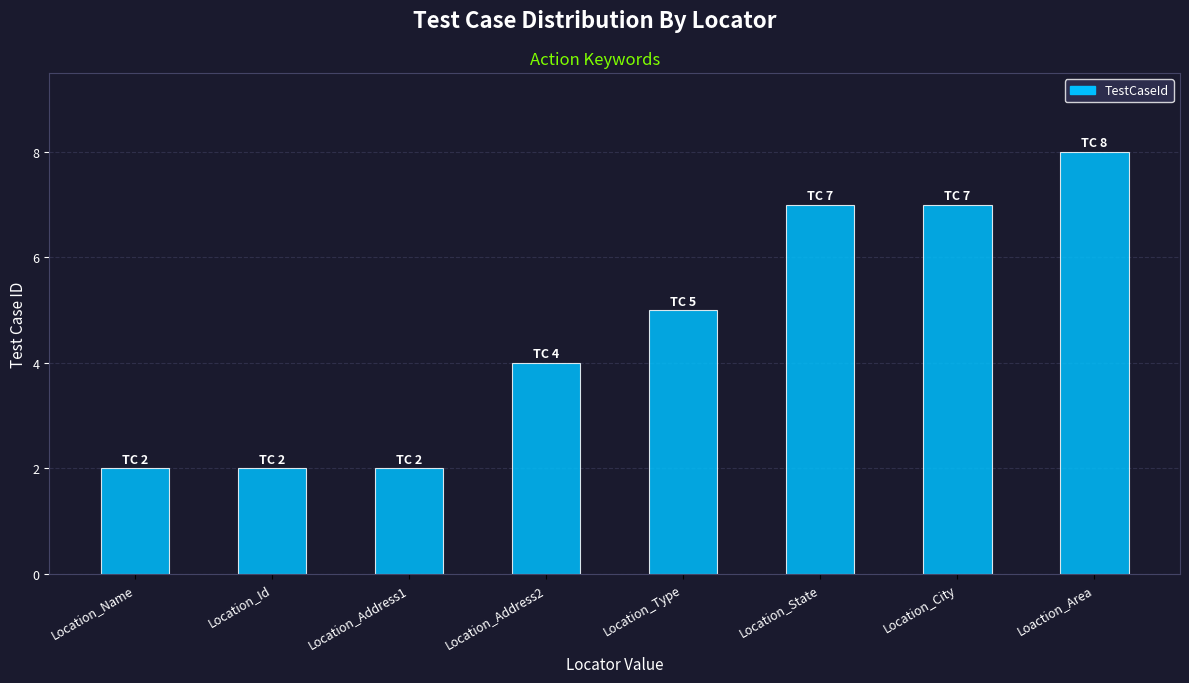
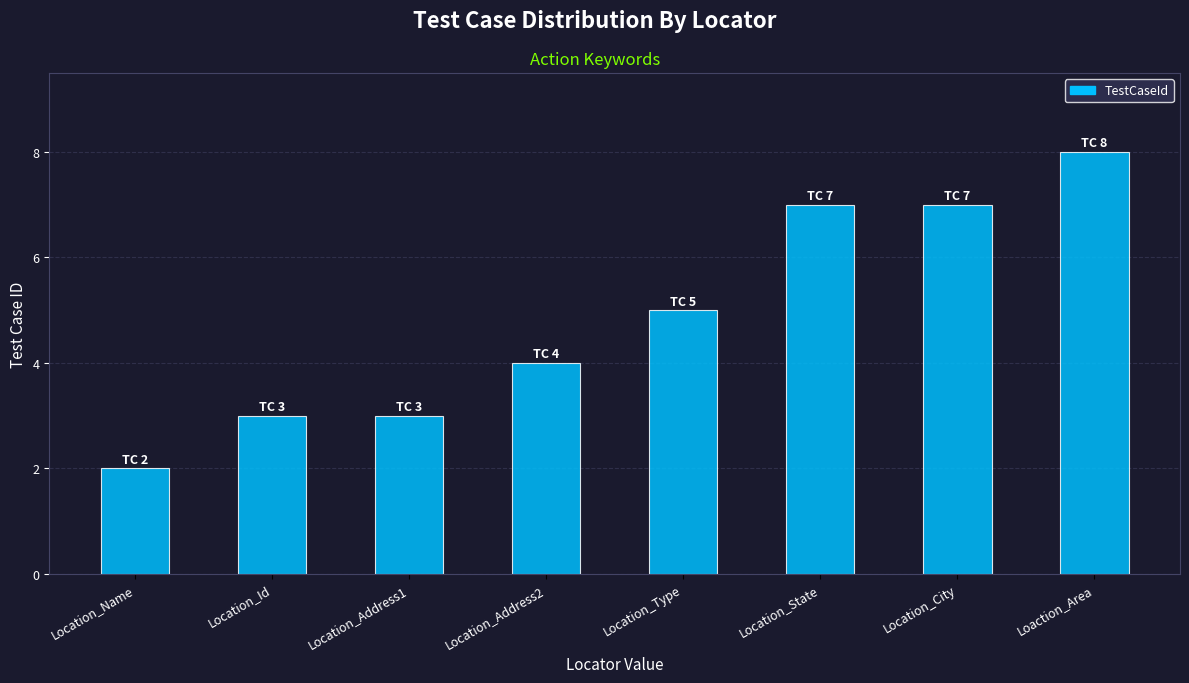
Location_Id: 2 -> 3
Location_Address1: 2 -> 3
